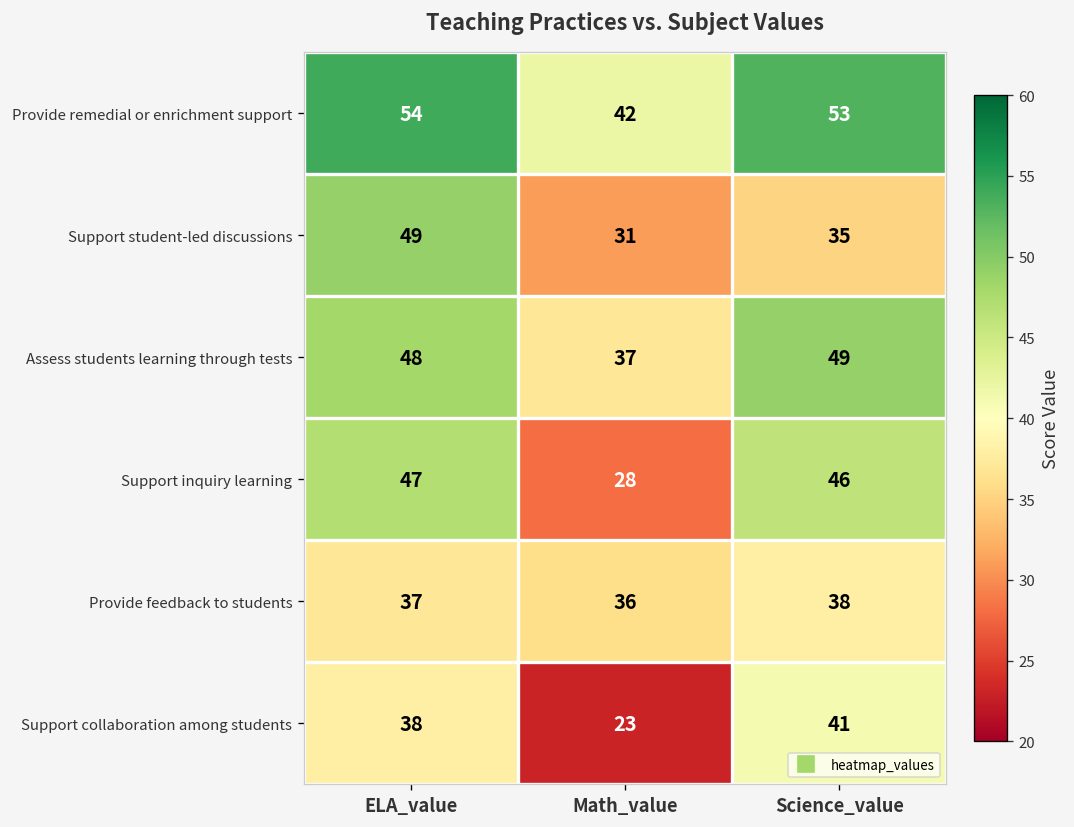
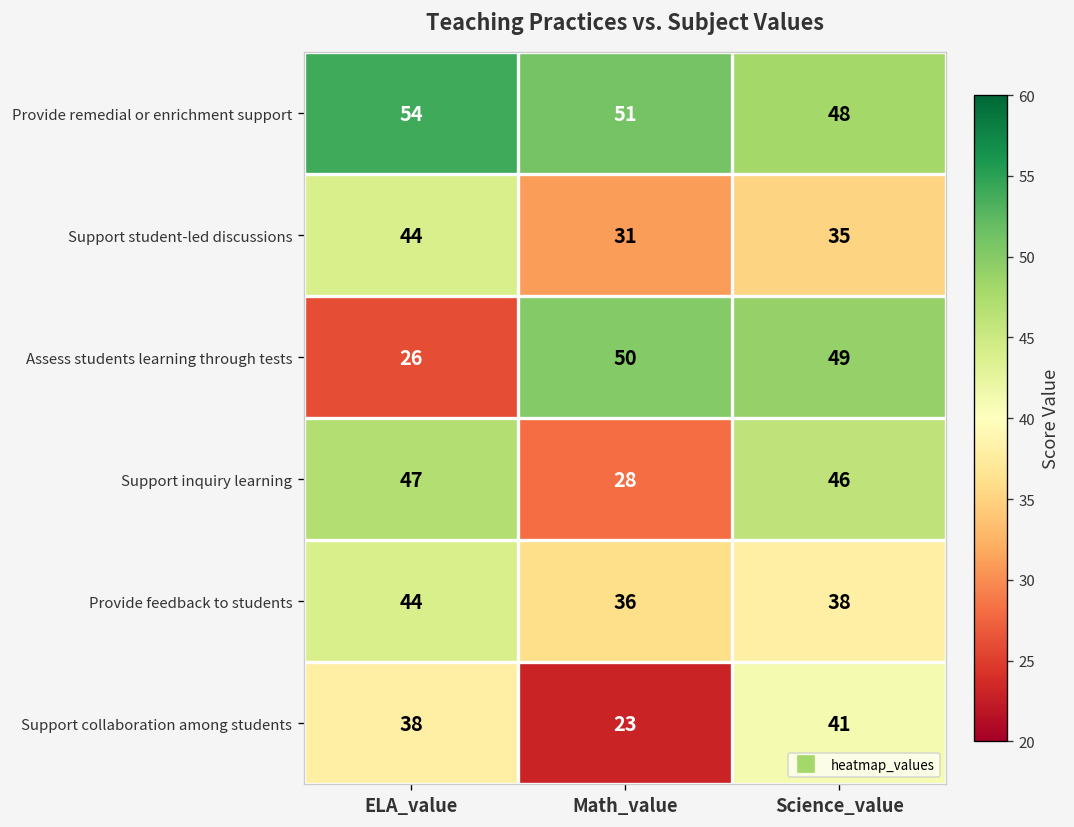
Provide remedial or enrichment support, Math_value: 42 -> 51
Provide remedial or enrichment support, Science_value: 53 -> 48
Support student-led discussions, ELA_value: 49 -> 44
Assess students learning through tests, ELA_value: 48 -> 26
Assess students learning through tests, Math_value: 37 -> 50
Provide feedback to students, ELA_value: 37 -> 44
